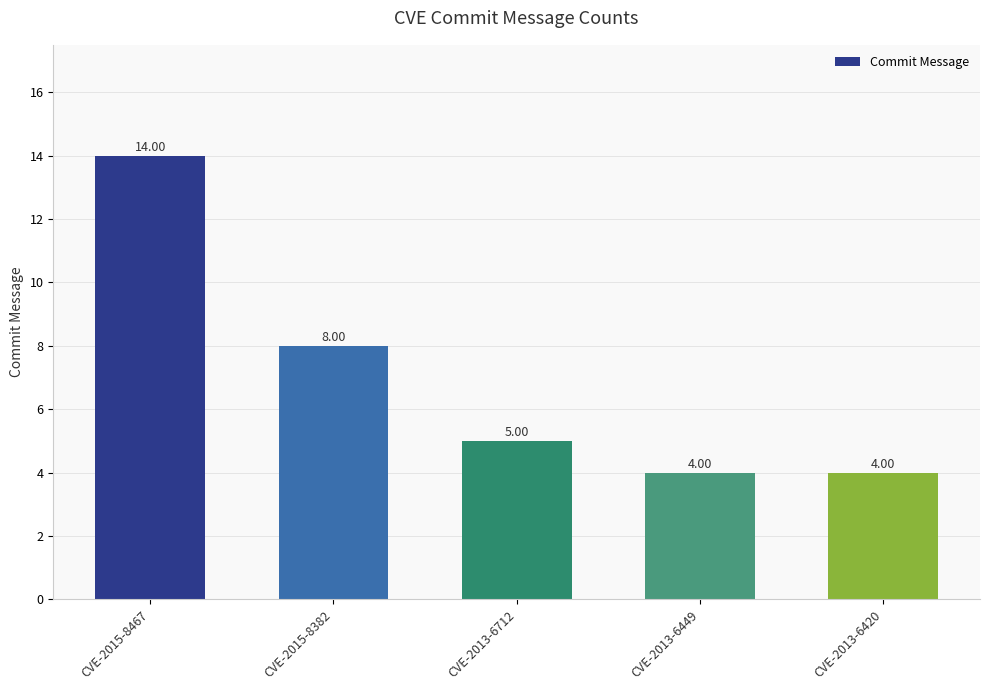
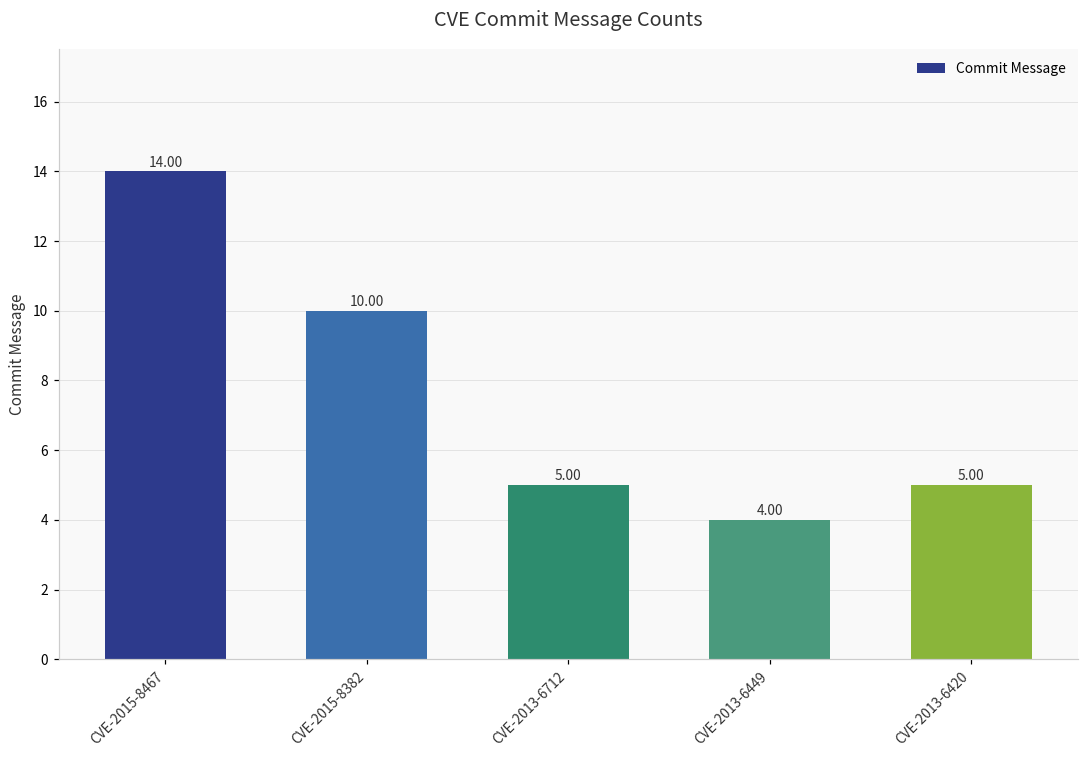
CVE-2015-8382: 8.00 -> 10.00
CVE-2013-6420: 4.00 -> 5.00
